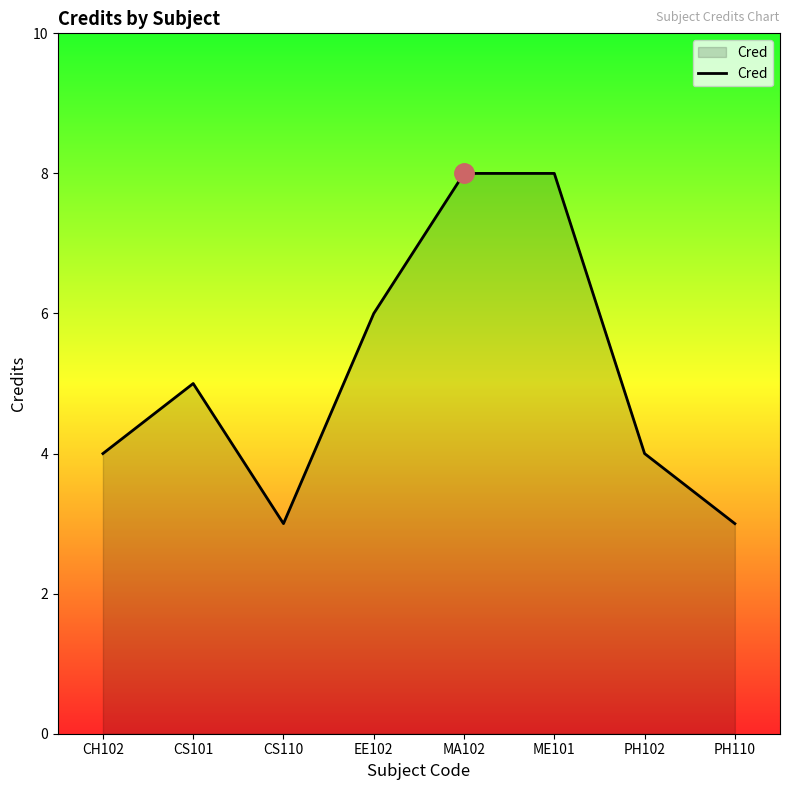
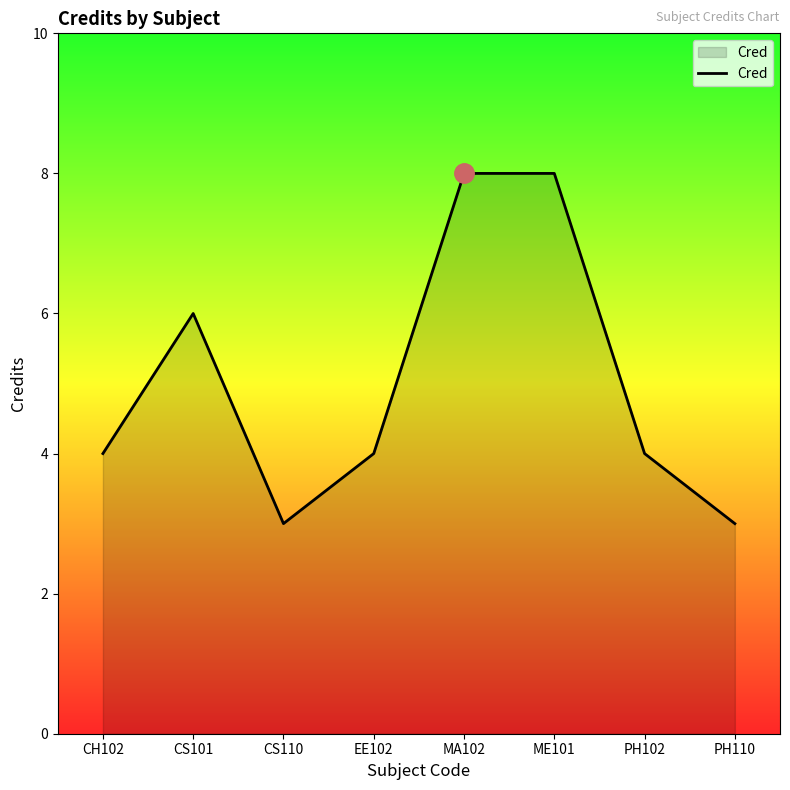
Cred, CS101: 5 -> 6
Cred, EE102: 6 -> 4
